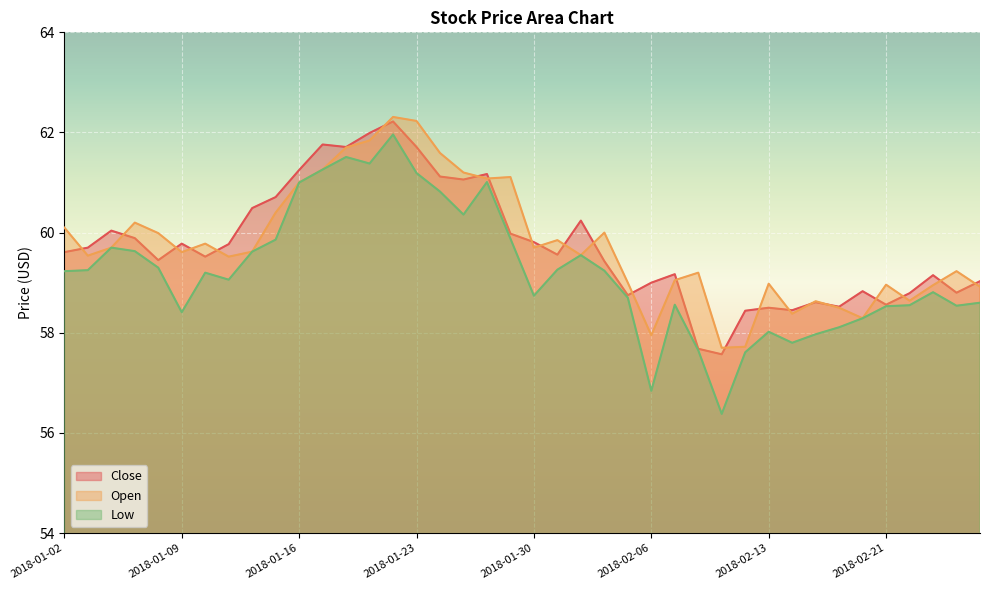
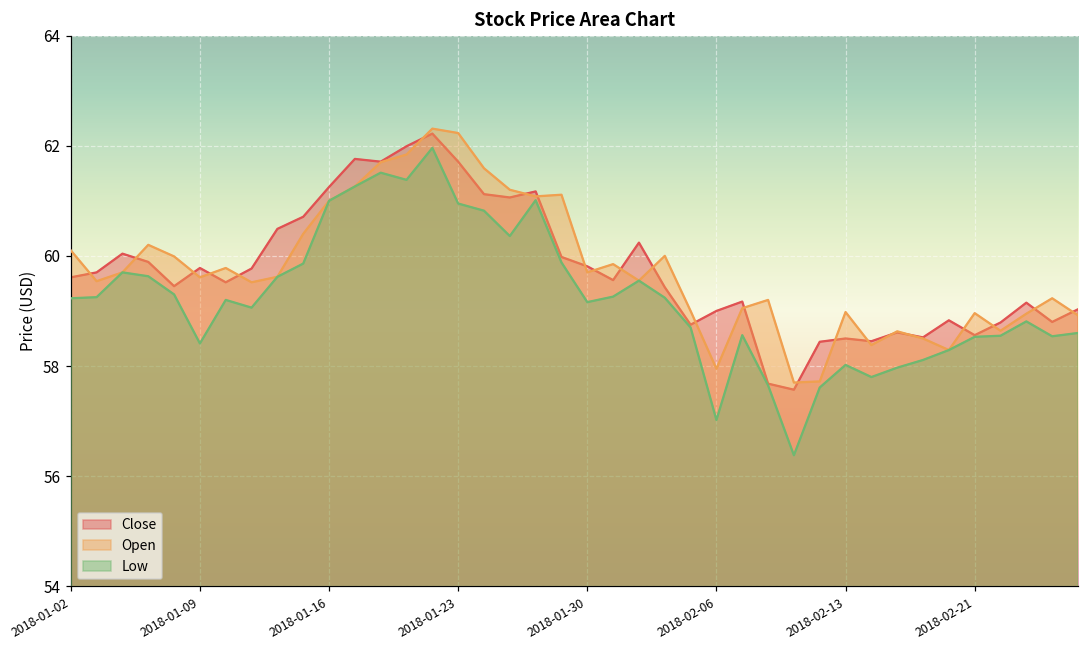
Low, 2018-01-23: 61.2 -> 61.0
Low, 2018-01-30: 58.7 -> 59.2
Low, 2018-02-06: 56.8 -> 57.0
